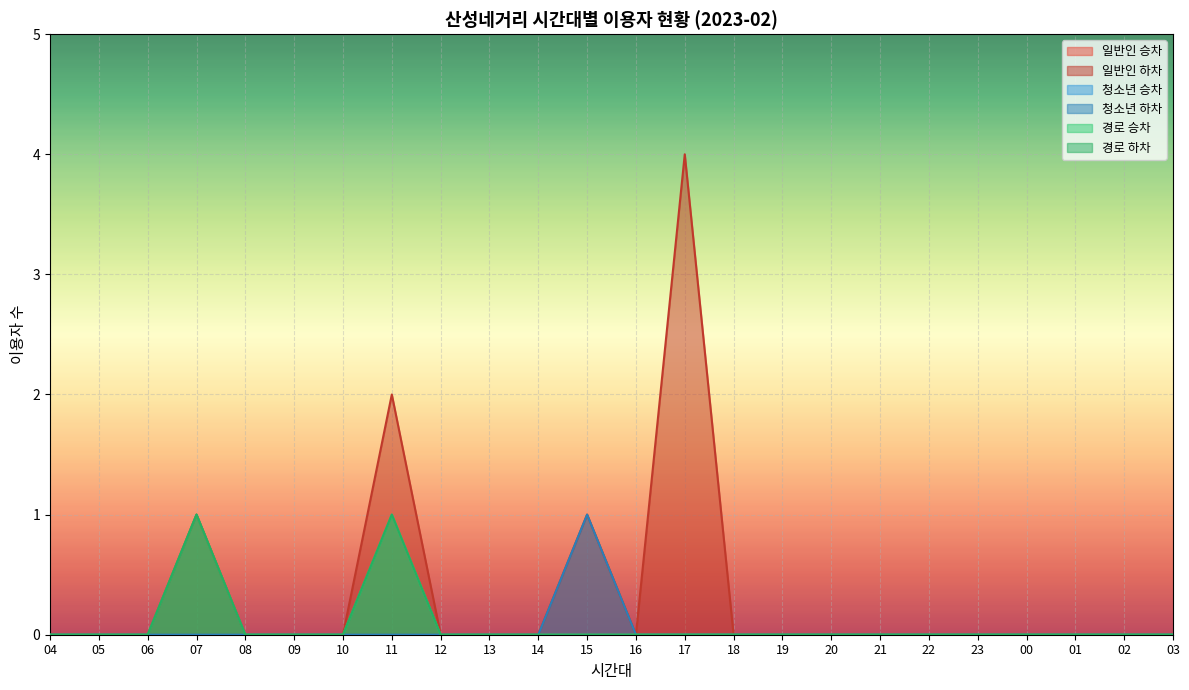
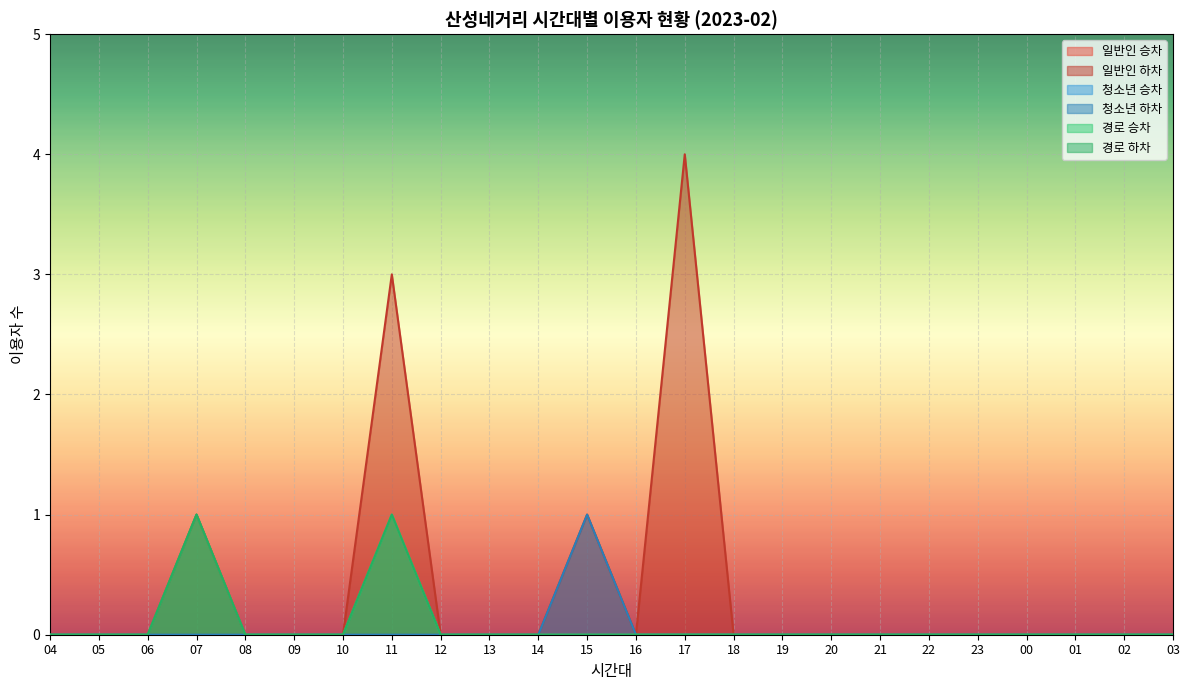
일반인 하차, 11: 2 -> 3
